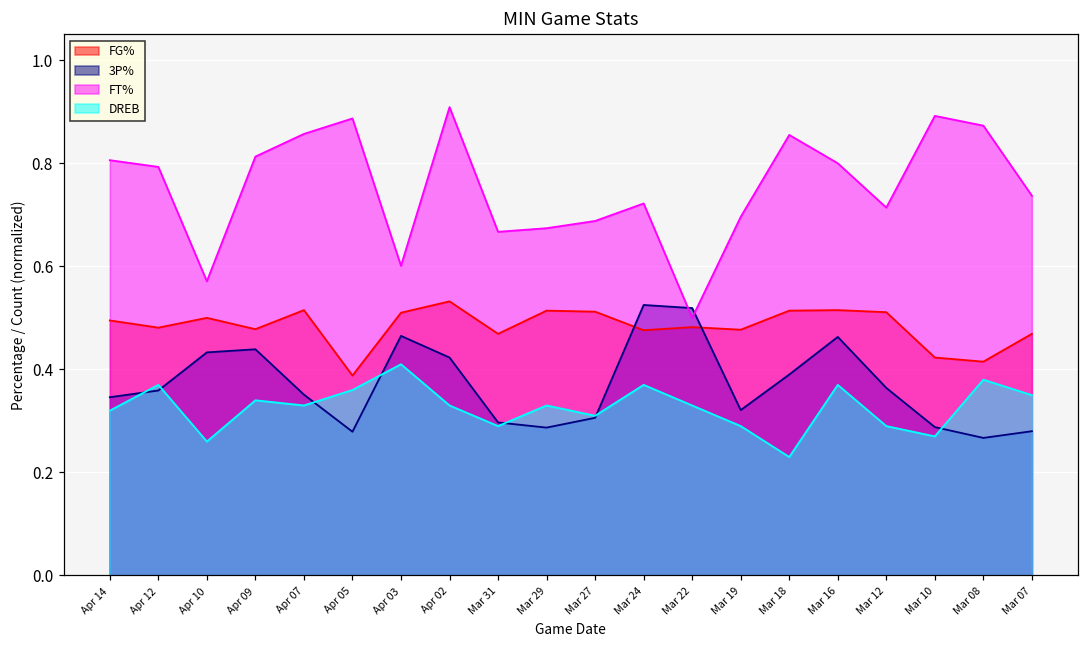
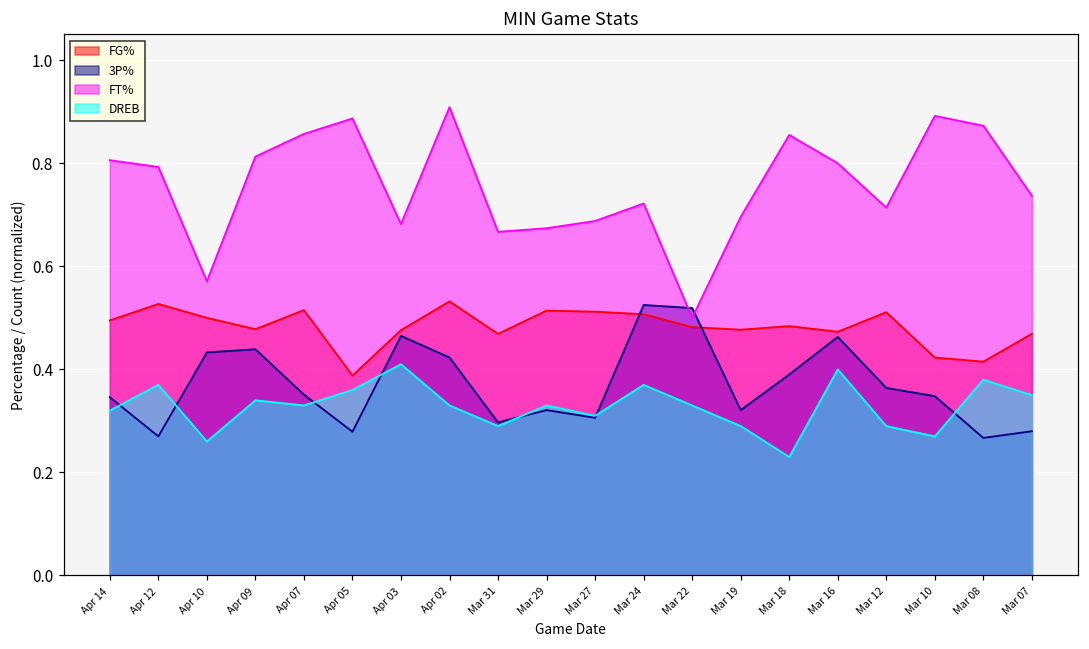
FG%, Apr 12: 0.48 -> 0.53
3P%, Apr 12: 0.36 -> 0.27
FG%, Apr 03: 0.51 -> 0.48
FT%, Apr 03: 0.60 -> 0.68
3P%, Mar 29: 0.29 -> 0.32
FG%, Mar 24: 0.48 -> 0.51
FG%, Mar 18: 0.51 -> 0.48
FG%, Mar 16: 0.52 -> 0.47
DREB, Mar 16: 0.37 -> 0.40
3P%, Mar 10: 0.29 -> 0.35
